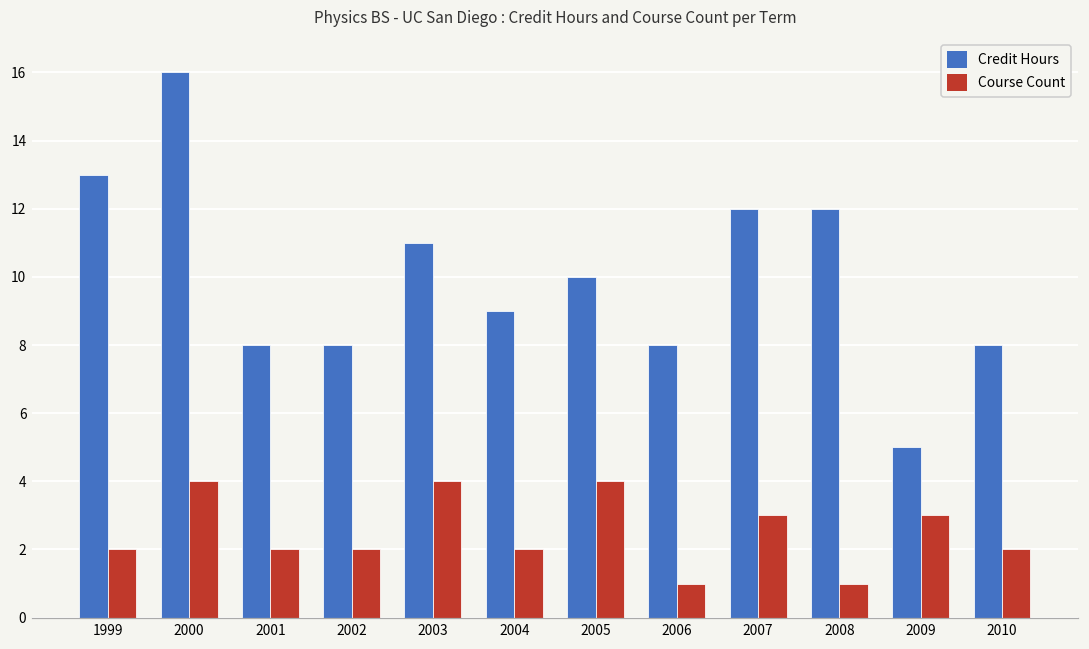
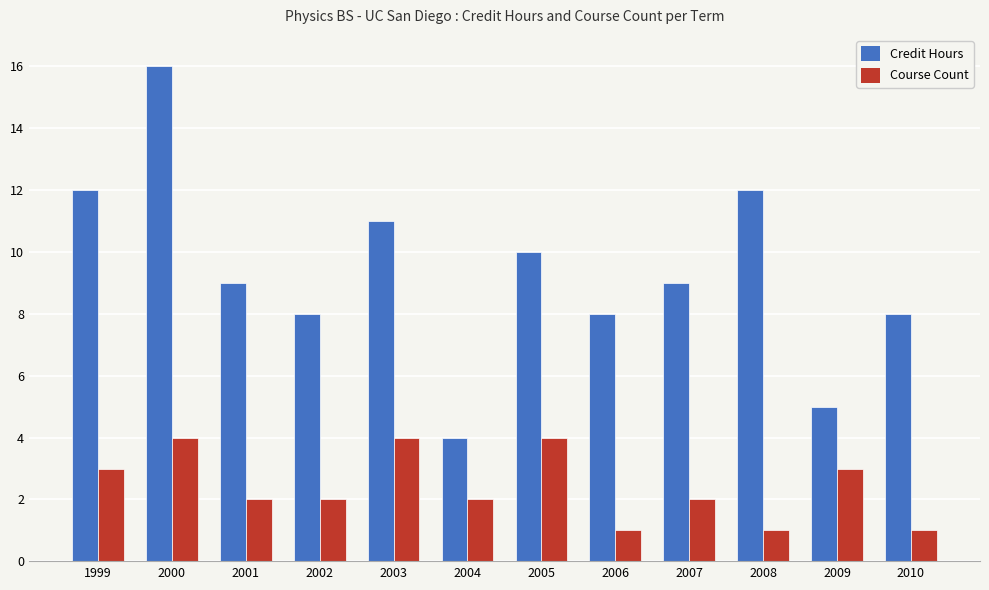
Credit Hours, 1999: 13 -> 12
Course Count, 1999: 2 -> 3
Credit Hours, 2001: 8 -> 9
Credit Hours, 2004: 9 -> 4
Credit Hours, 2007: 12 -> 9
Course Count, 2007: 3 -> 2
Course Count, 2010: 2 -> 1
